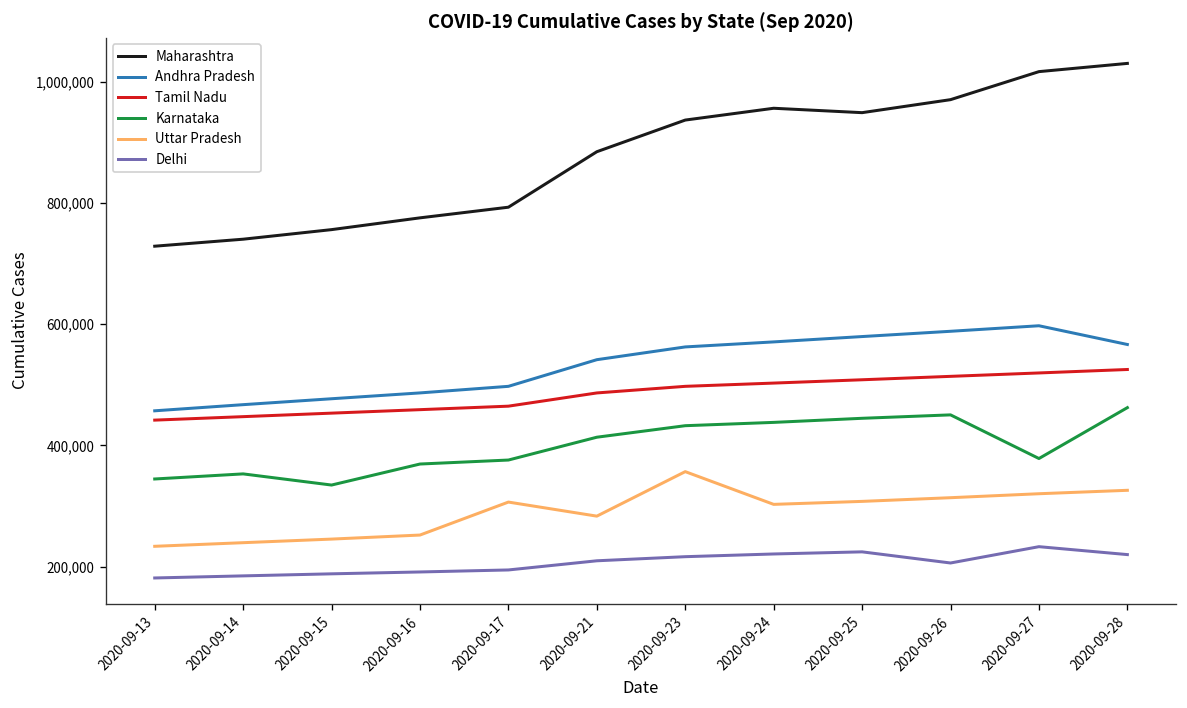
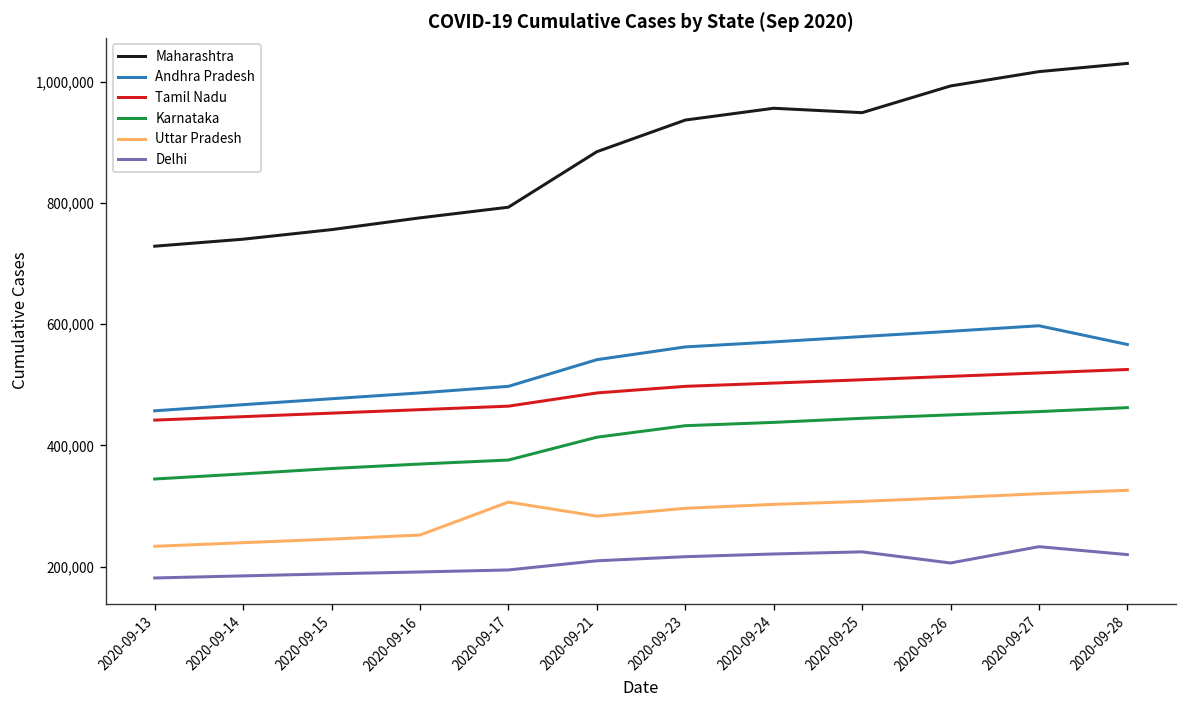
Karnataka, 2020-09-15: 330,000 -> 360,000
Uttar Pradesh, 2020-09-23: 360,000 -> 300,000
Maharashtra, 2020-09-26: 970,000 -> 990,000
Karnataka, 2020-09-27: 380,000 -> 460,000
